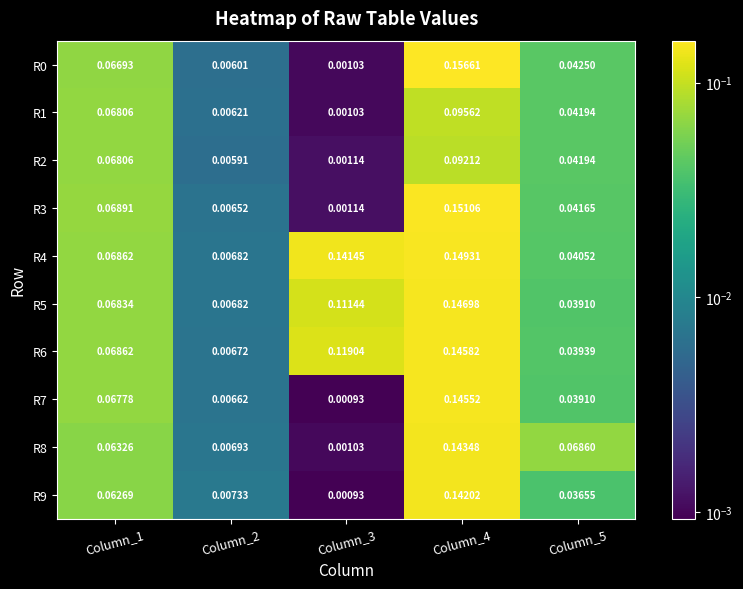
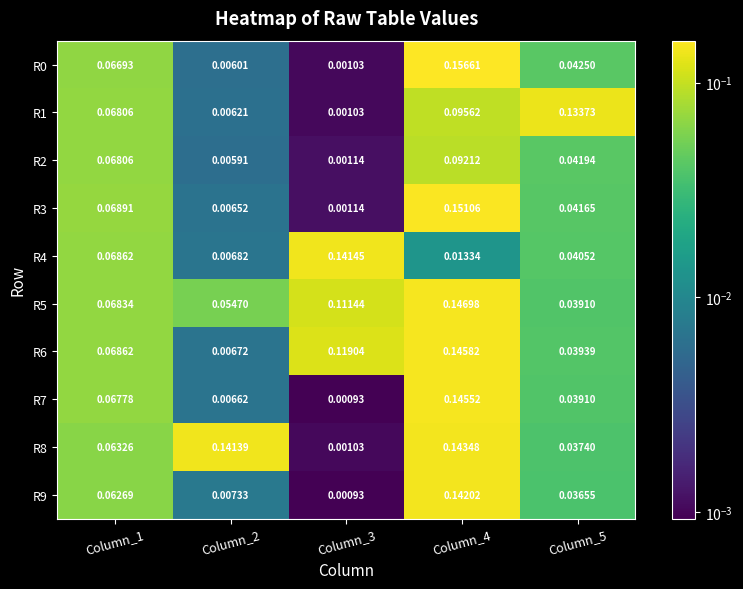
R1, Column_5: 0.04194 -> 0.13373
R4, Column_4: 0.14931 -> 0.01334
R5, Column_2: 0.00682 -> 0.05470
R8, Column_2: 0.00693 -> 0.14139
R8, Column_5: 0.06860 -> 0.03740
